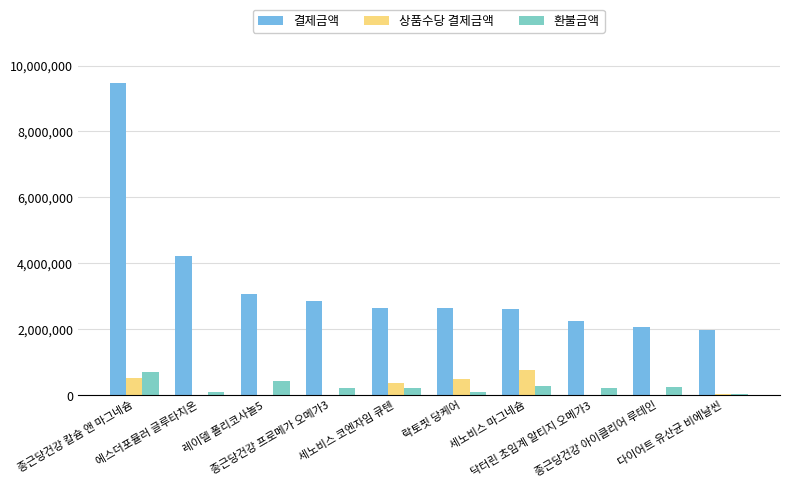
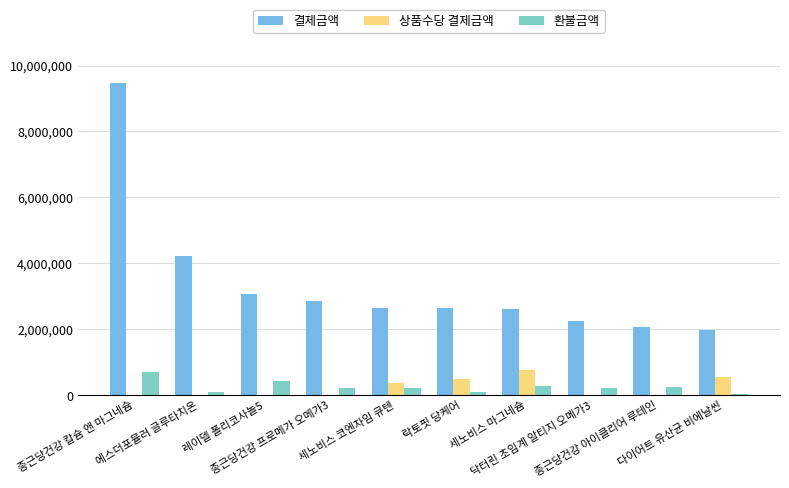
상품수당 결제금액, 종근당건강 칼슘 앤 마그네슘: 500,000 -> 0
상품수당 결제금액, 다이어트 유산균 비에날씬: 100,000 -> 600,000
